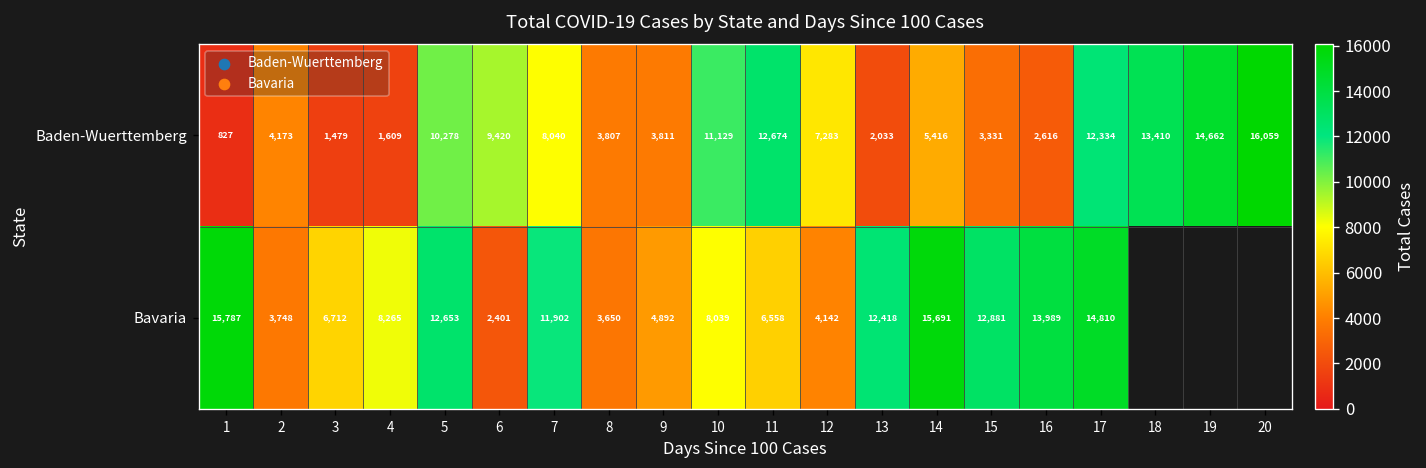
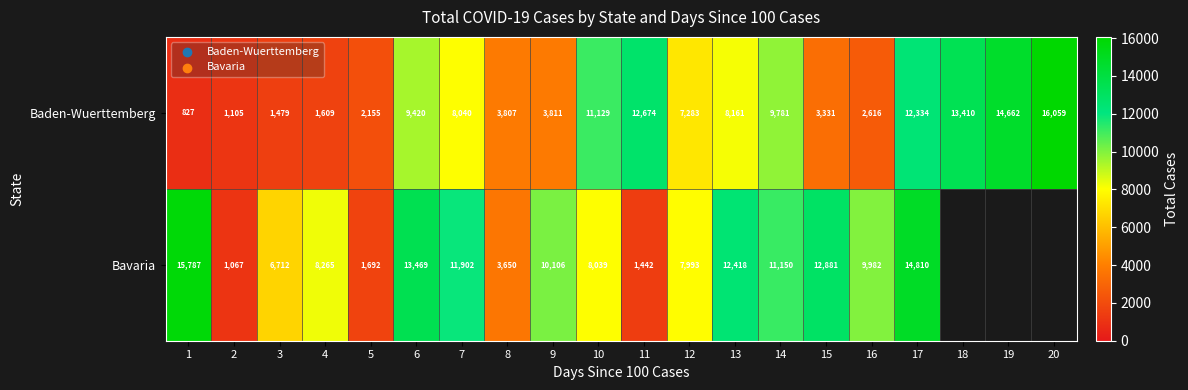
Baden-Wuerttemberg, 2: 4,173 -> 1,105
Baden-Wuerttemberg, 5: 10,278 -> 2,155
Baden-Wuerttemberg, 13: 2,033 -> 8,161
Baden-Wuerttemberg, 14: 5,416 -> 9,781
Bavaria, 2: 3,748 -> 1,067
Bavaria, 5: 12,653 -> 1,692
Bavaria, 6: 2,401 -> 13,469
Bavaria, 9: 4,892 -> 10,106
Bavaria, 11: 6,558 -> 1,442
Bavaria, 12: 4,142 -> 7,993
Bavaria, 14: 15,691 -> 11,150
Bavaria, 16: 13,989 -> 9,982
